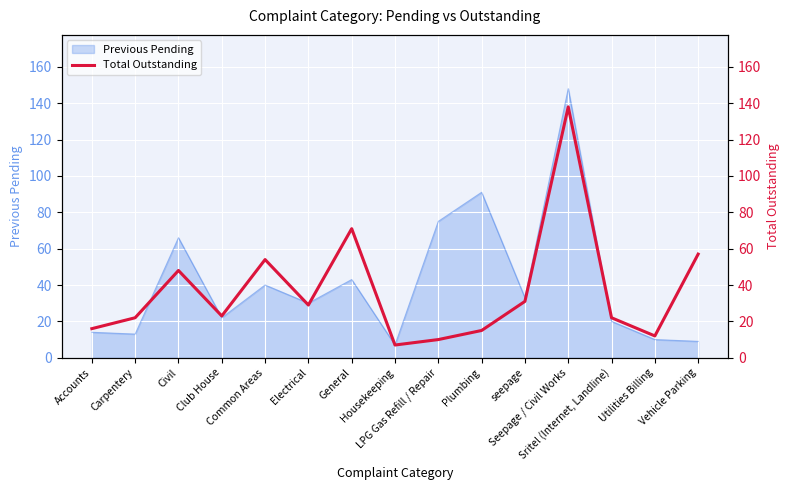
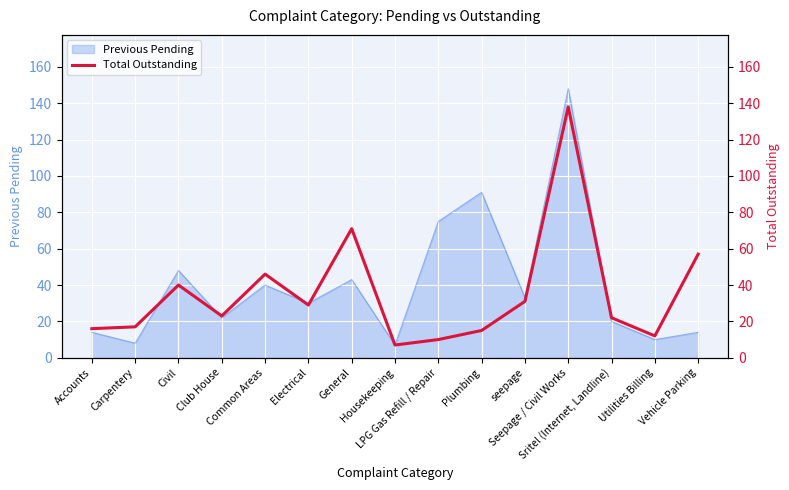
Previous Pending, Carpentery: 13 -> 8
Previous Pending, Civil: 66 -> 48
Previous Pending, Vehicle Parking: 9 -> 14
Total Outstanding, Carpentery: 22 -> 17
Total Outstanding, Civil: 48 -> 40
Total Outstanding, Common Areas: 54 -> 46
